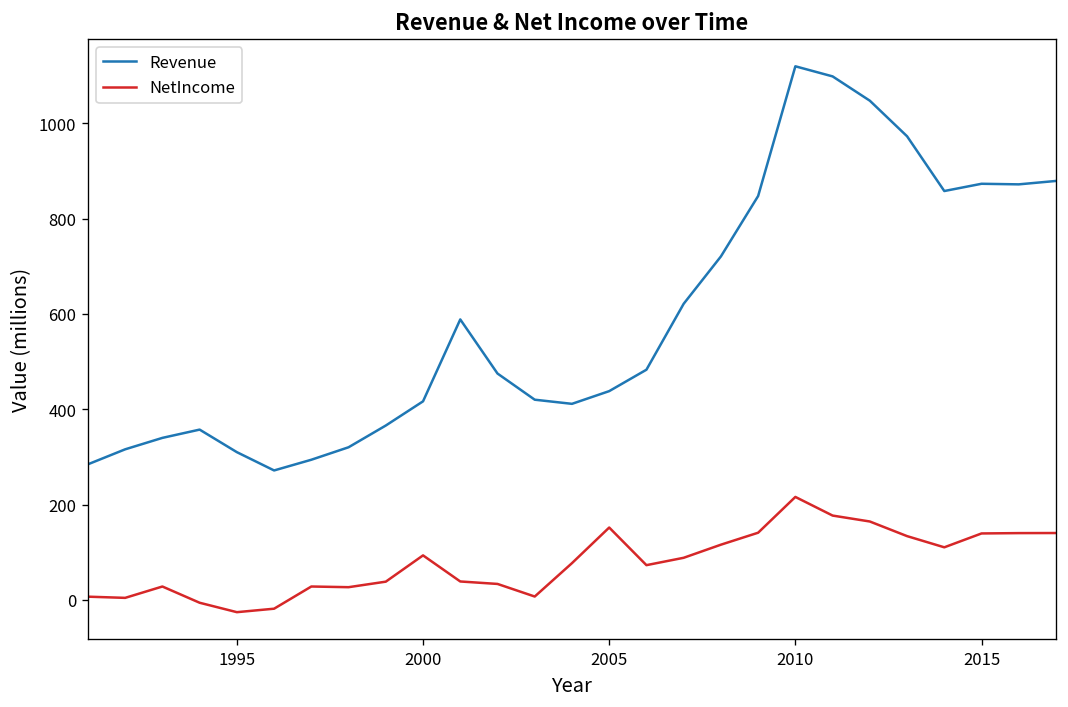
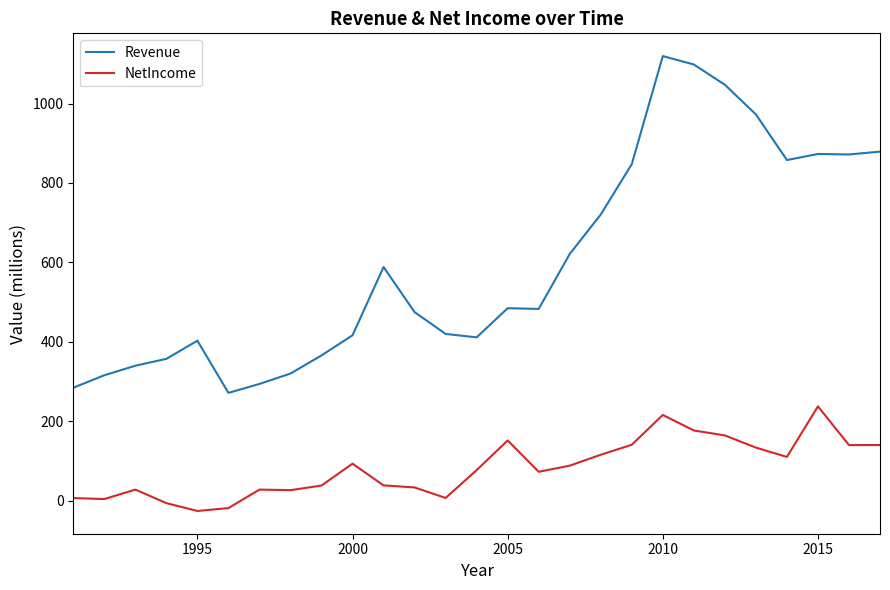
Revenue, 1995: 310 -> 400
Revenue, 2005: 440 -> 480
NetIncome, 2015: 140 -> 240
